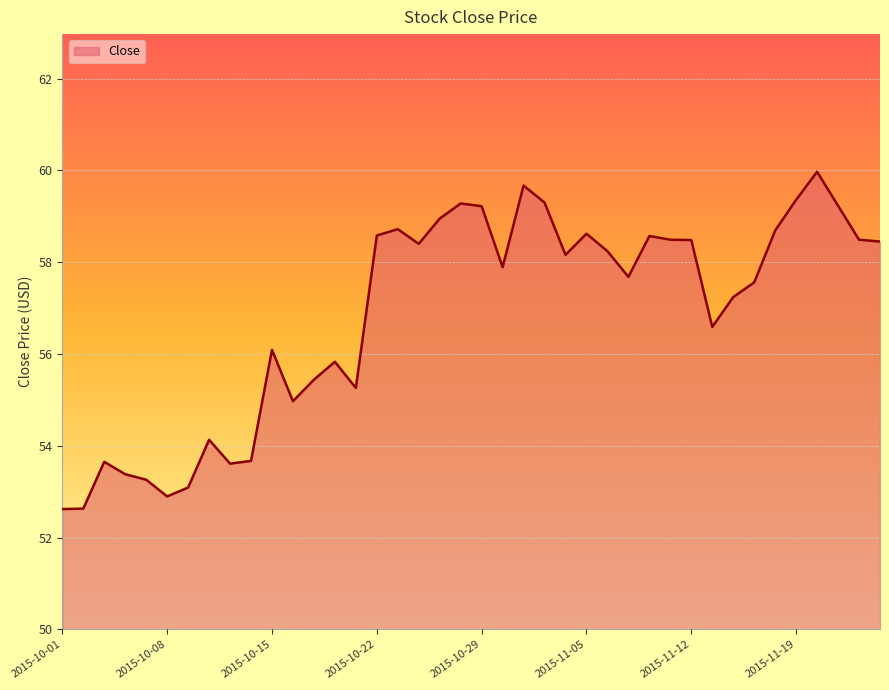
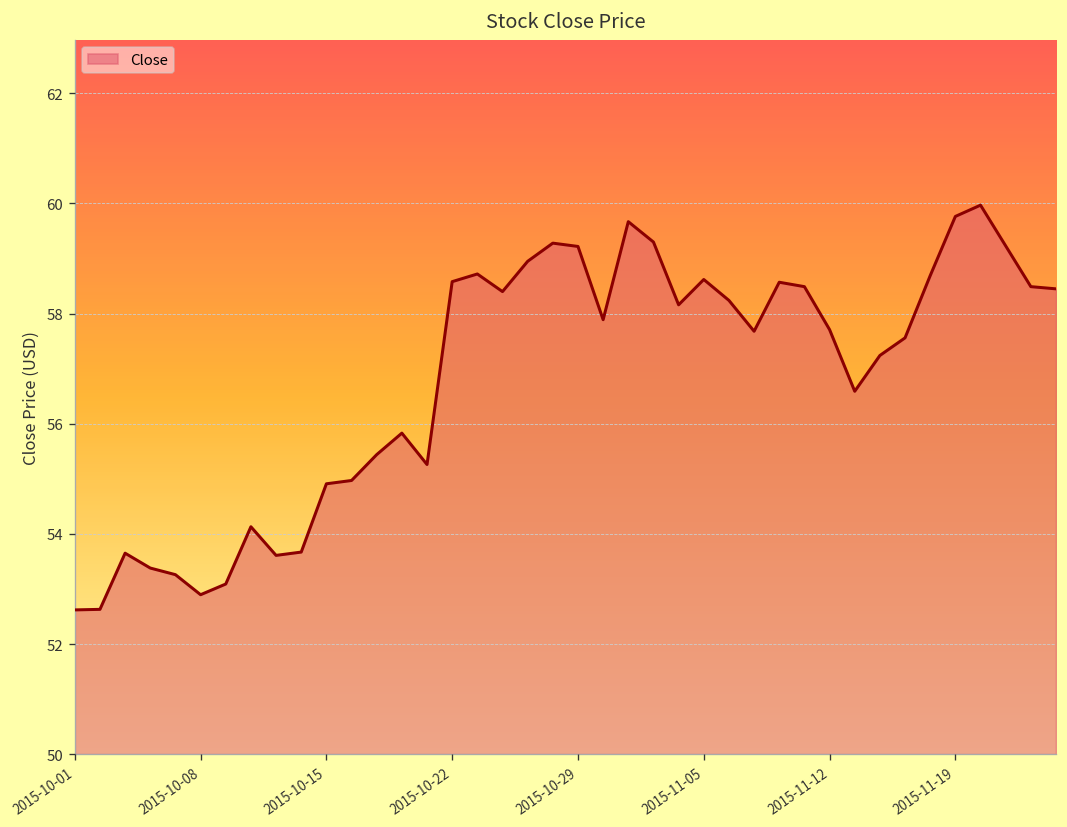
2015-10-15: 56.1 -> 54.9
2015-11-12: 58.5 -> 57.7
2015-11-19: 59.4 -> 59.8
